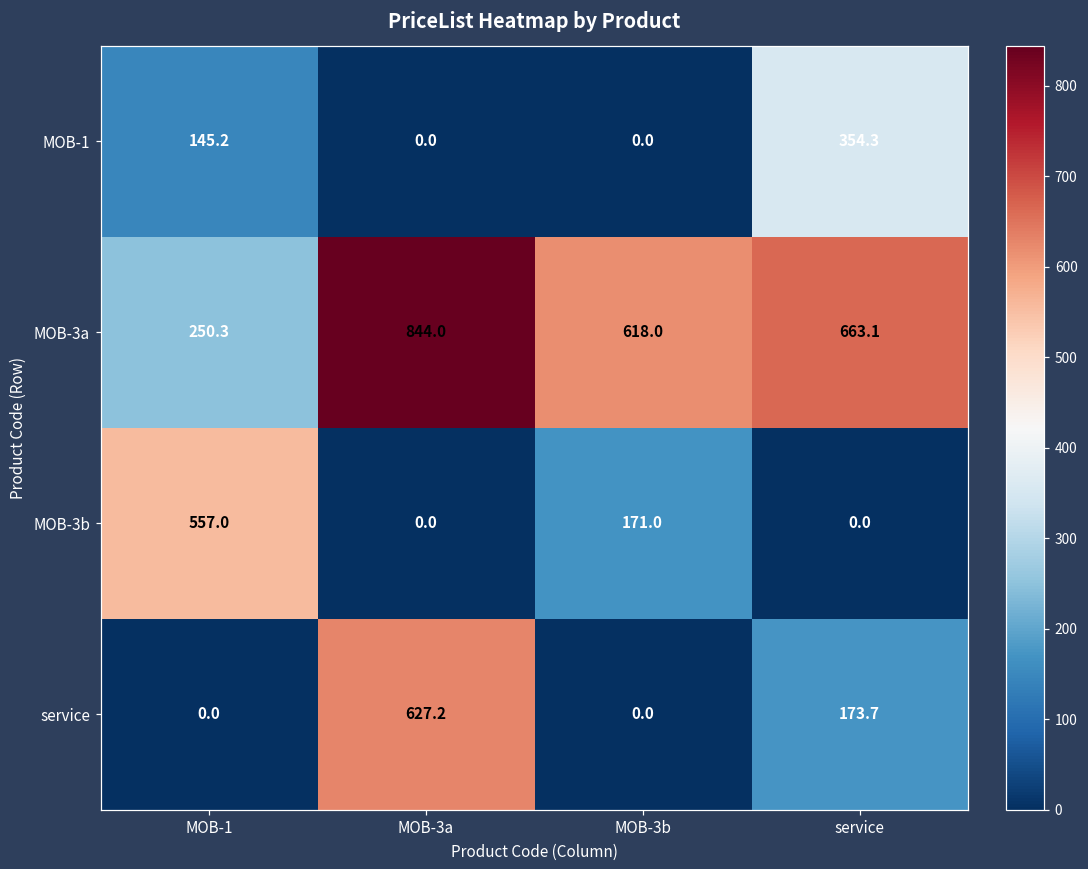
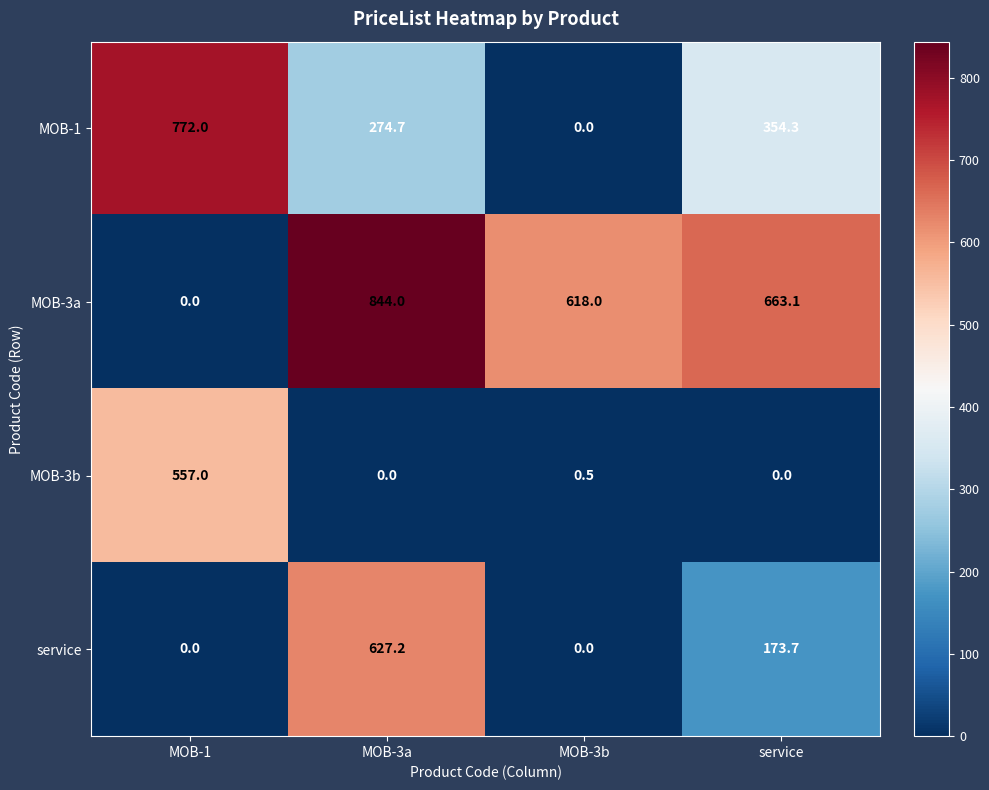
MOB-1, MOB-1: 145.2 -> 772.0
MOB-1, MOB-3a: 0.0 -> 274.7
MOB-3a, MOB-1: 250.3 -> 0.0
MOB-3b, MOB-3b: 171.0 -> 0.5
